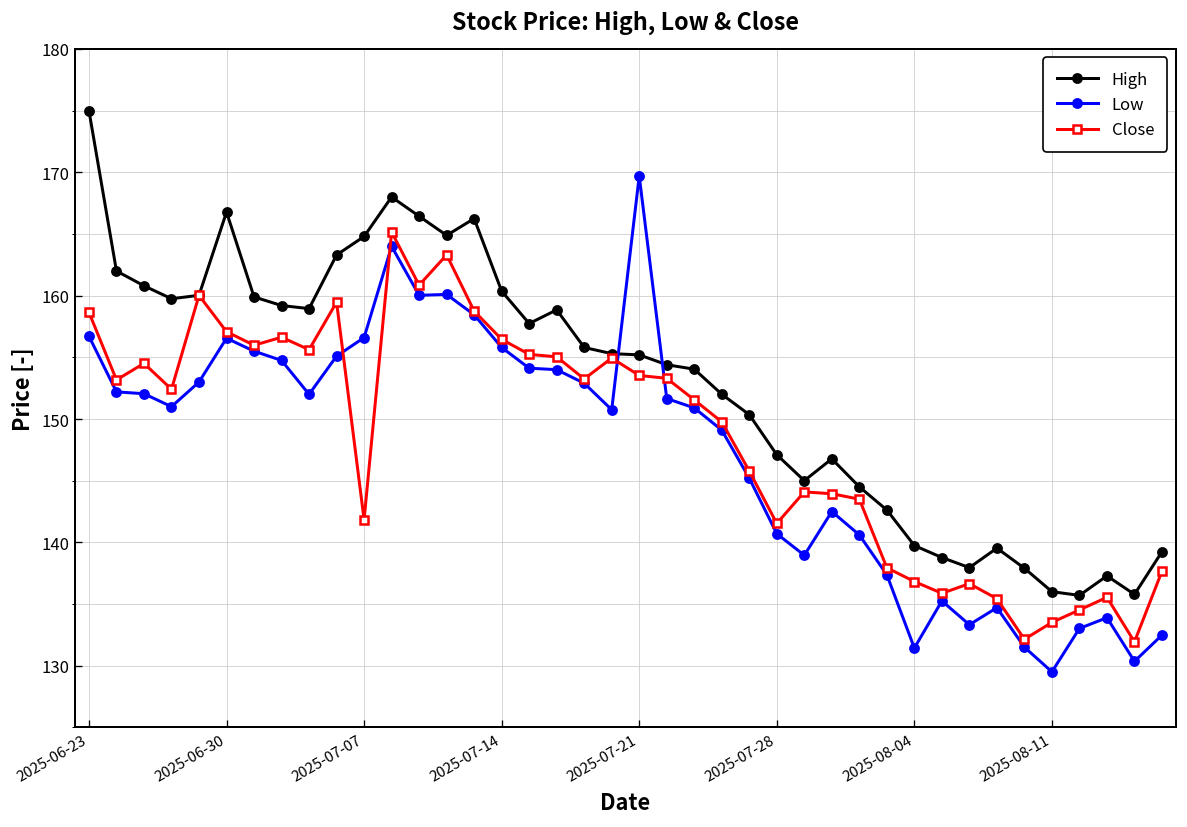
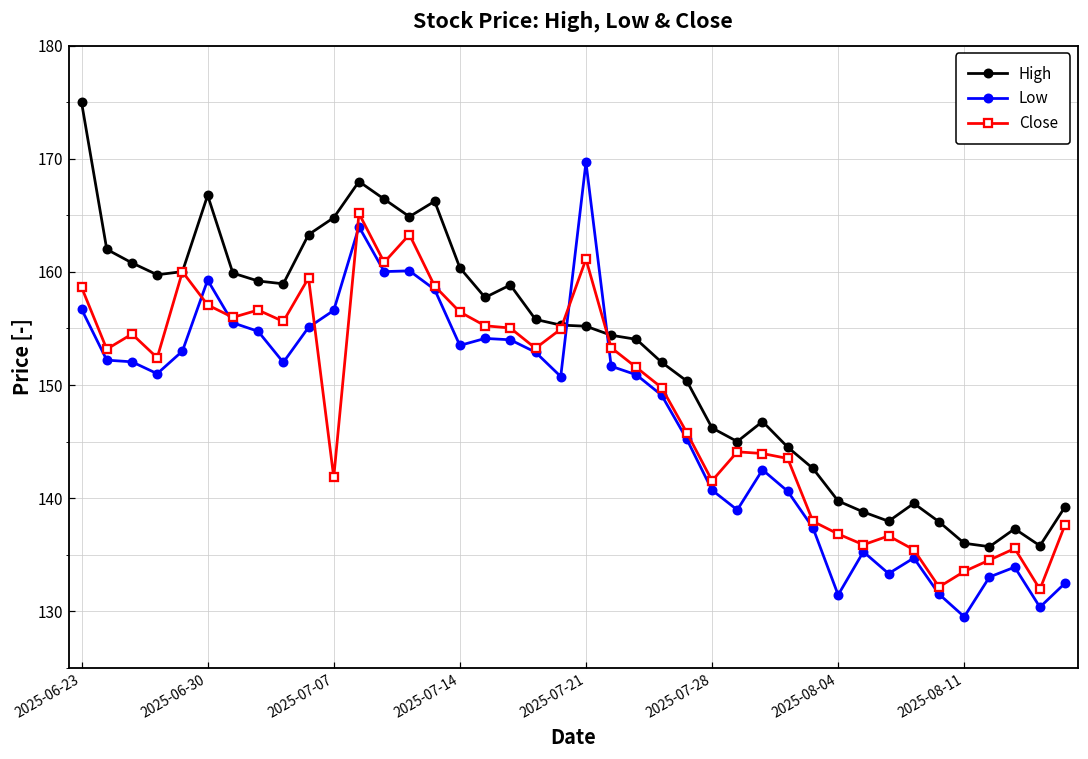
Low, 2025-06-30: 156.6 -> 159.3
Low, 2025-07-14: 155.8 -> 153.5
Close, 2025-07-21: 153.5 -> 161.1
High, 2025-07-28: 147.1 -> 146.2
